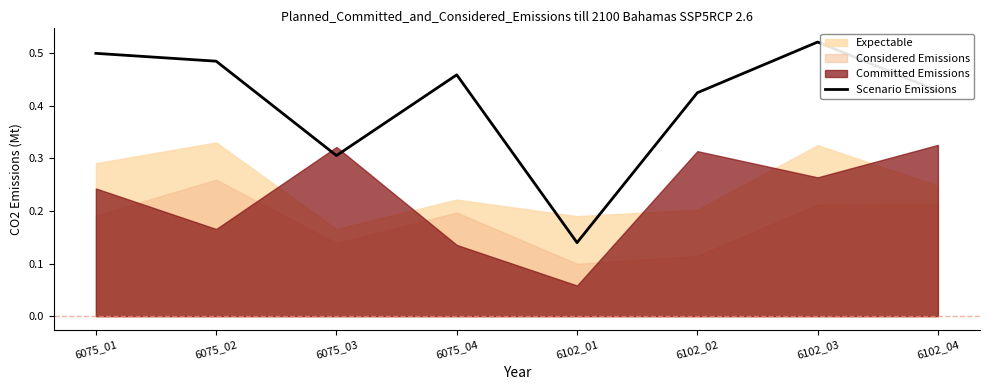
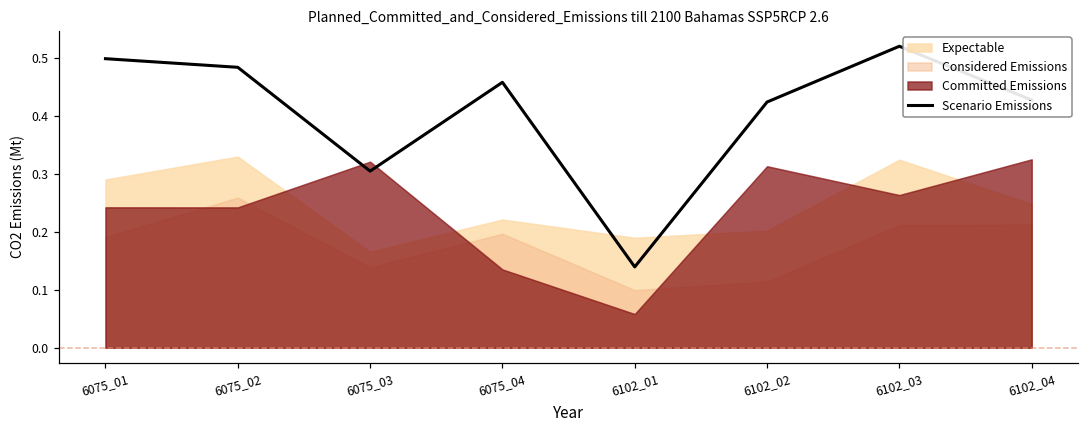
Committed Emissions, 6075_02: 0.17 -> 0.24
